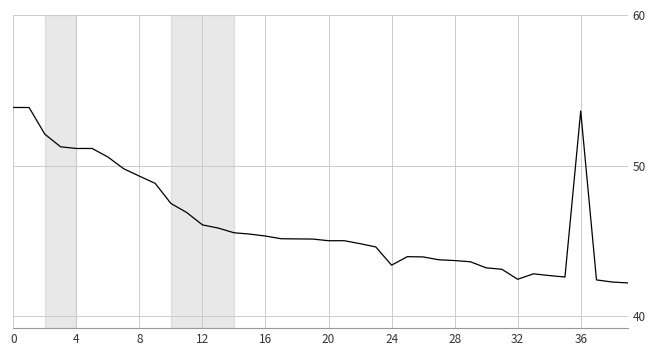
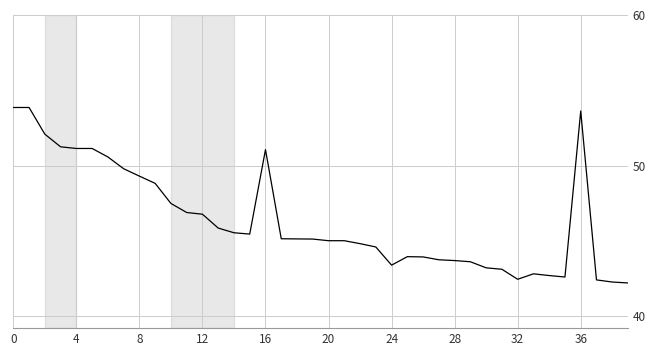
12: 46.1 -> 46.8
16: 45.3 -> 51.1
